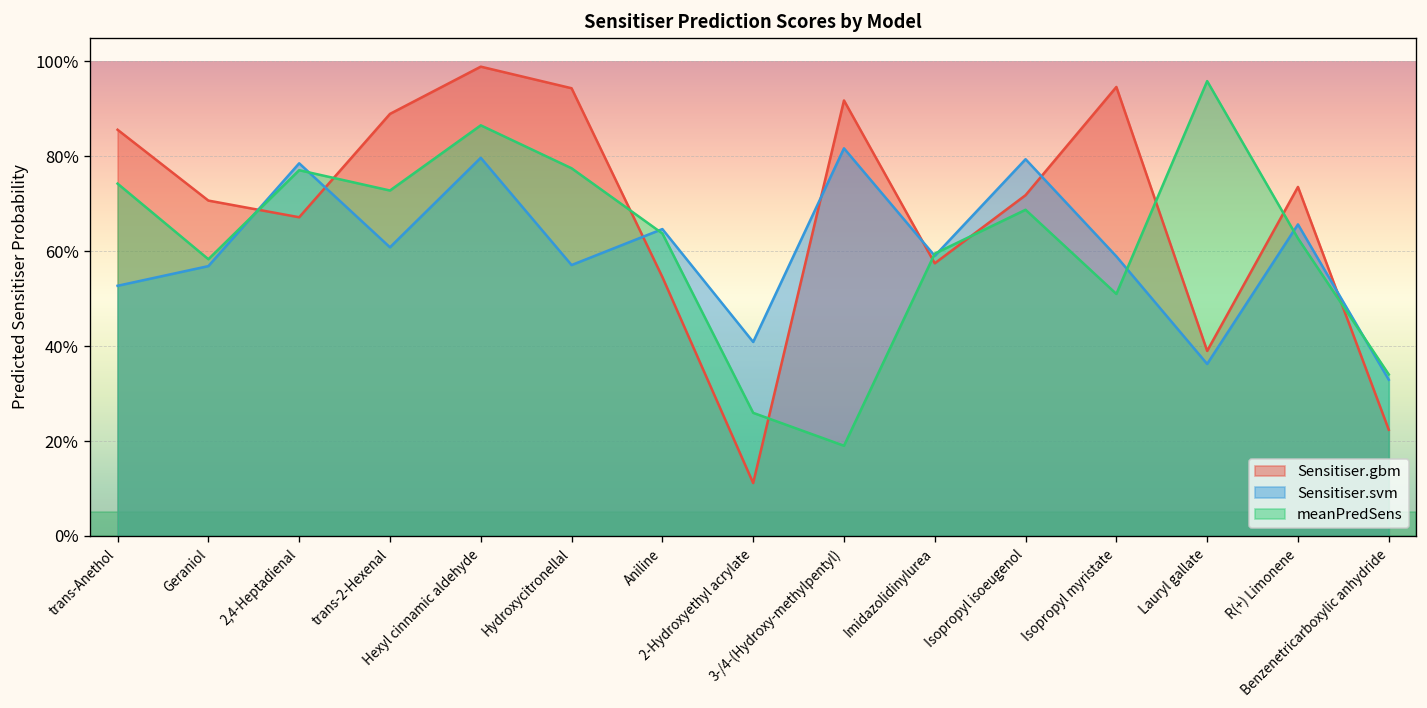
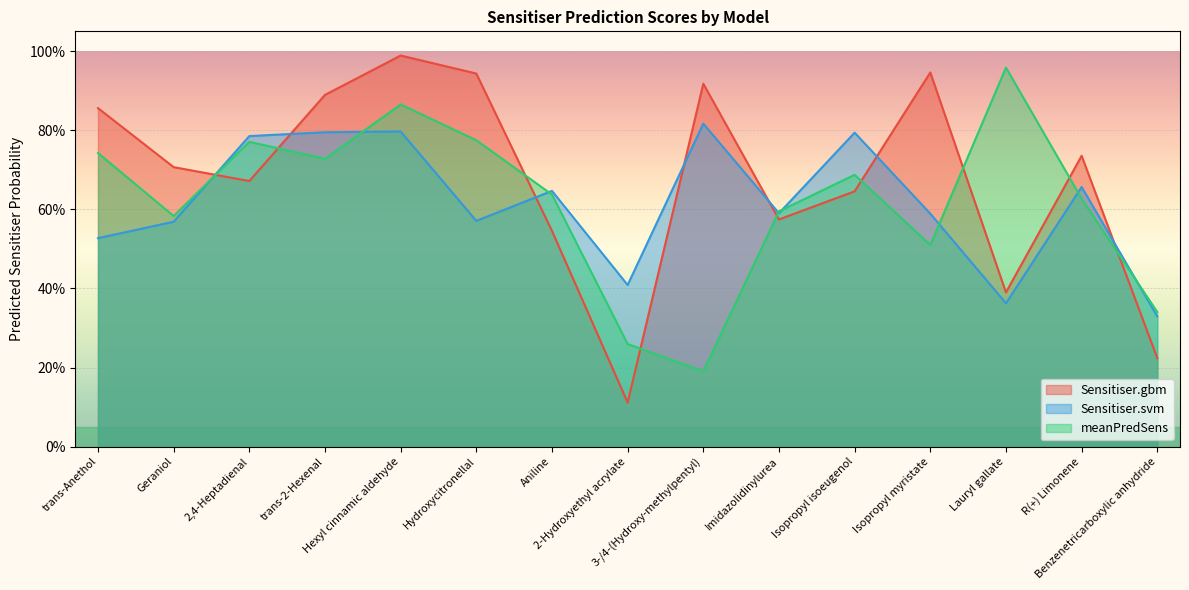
Sensitiser.svm, trans-2-Hexenal: 61% -> 79%
Sensitiser.gbm, Isopropyl isoeugenol: 72% -> 65%
